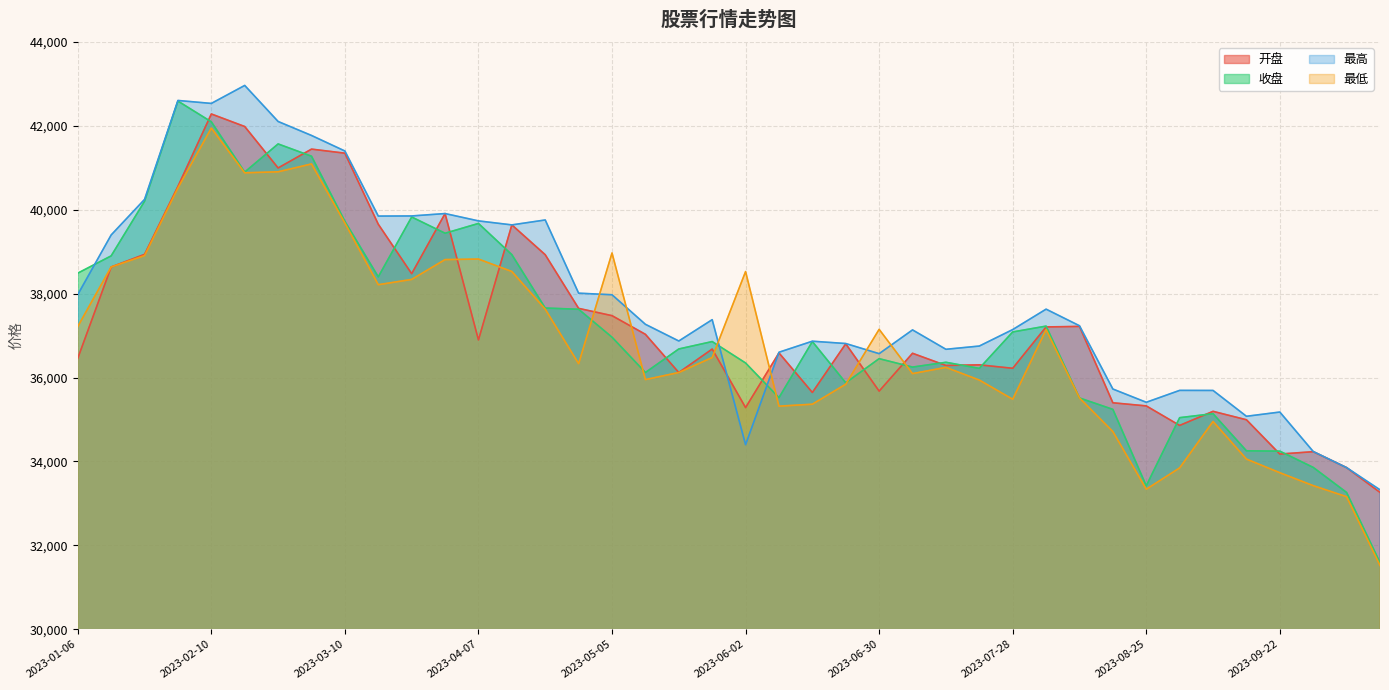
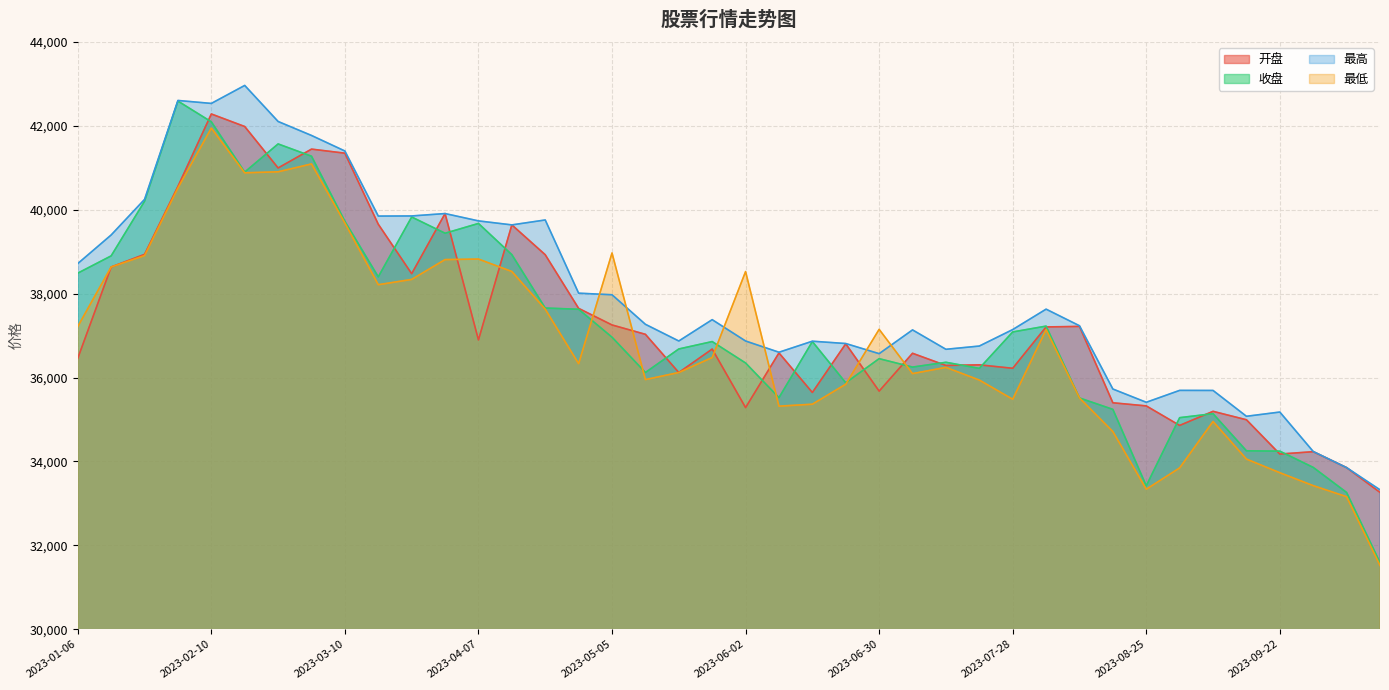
最高, 2023-01-06: 38,000 -> 38,700
开盘, 2023-05-05: 37,500 -> 37,300
最高, 2023-06-02: 34,400 -> 36,900
